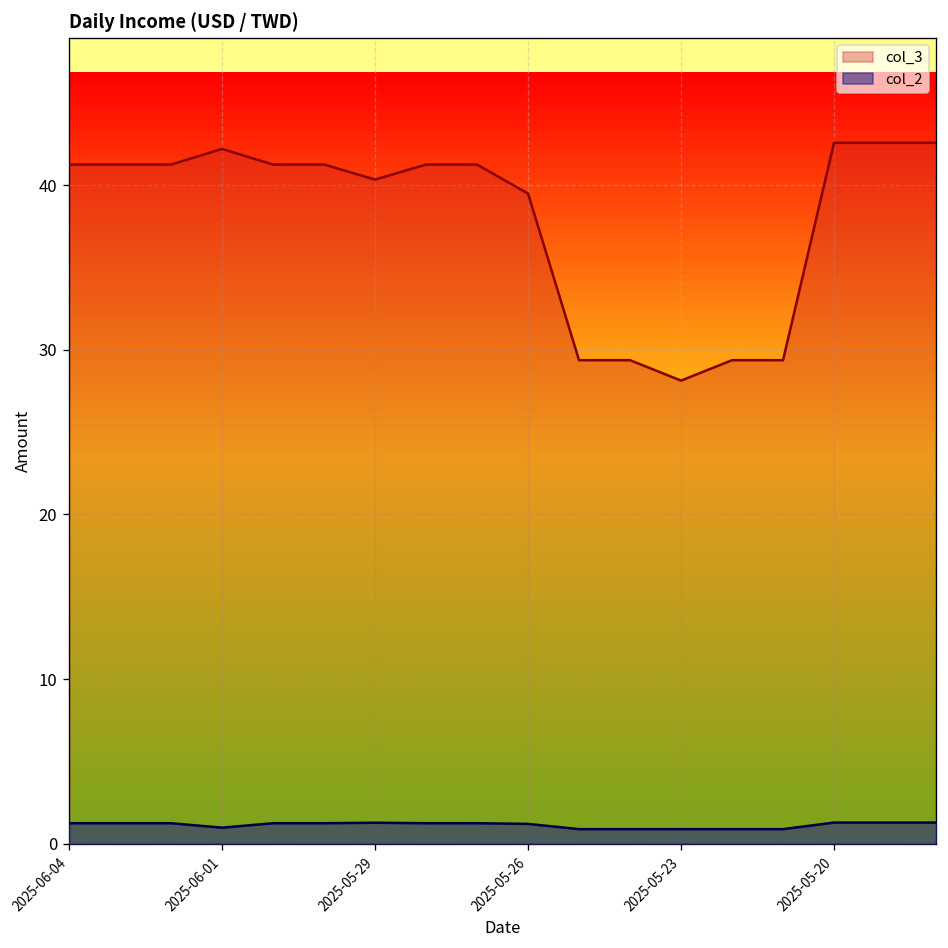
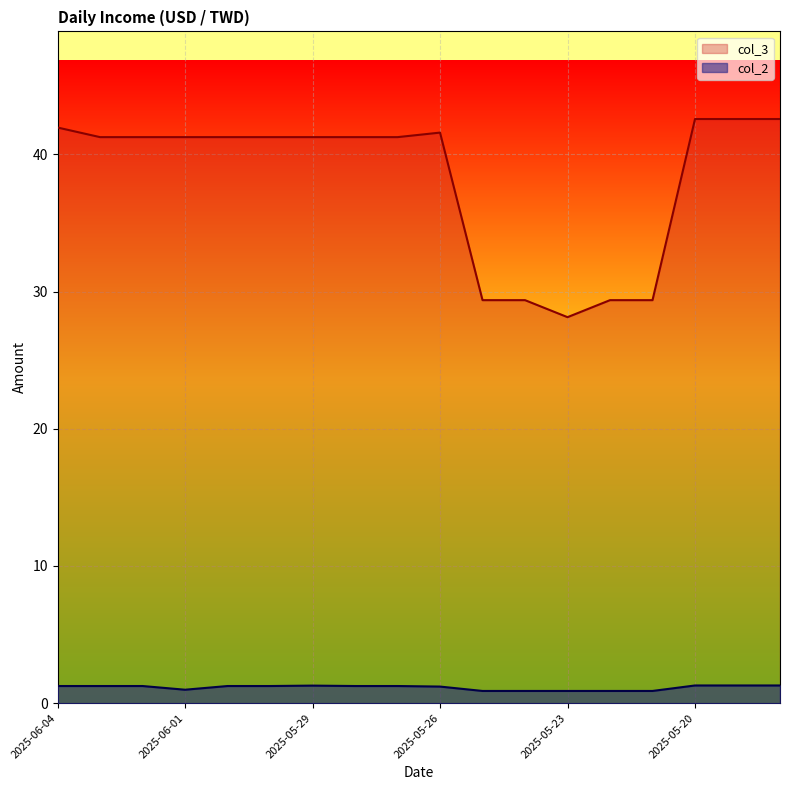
col_3, 2025-06-04: 41.3 -> 42.0
col_3, 2025-06-01: 42.2 -> 41.3
col_3, 2025-05-29: 40.3 -> 41.3
col_3, 2025-05-26: 39.5 -> 41.6
